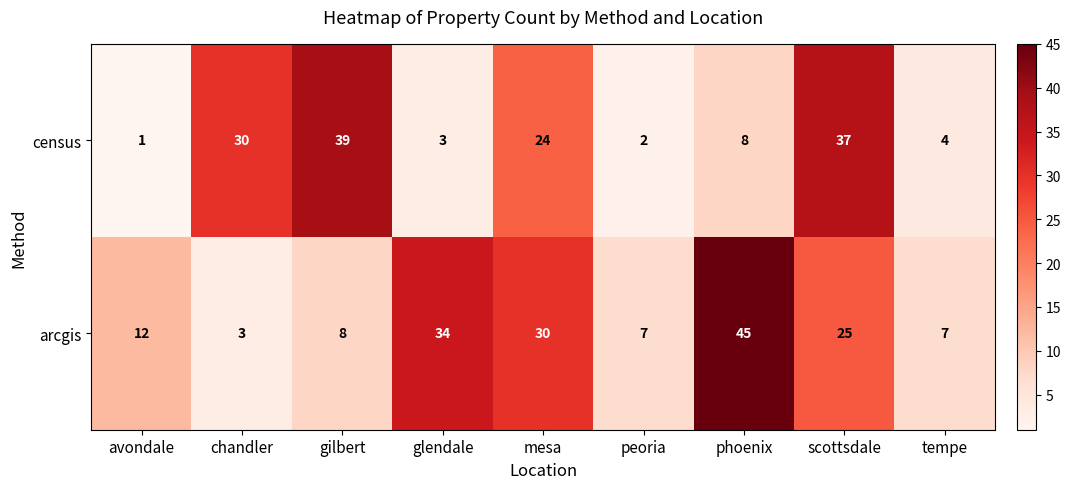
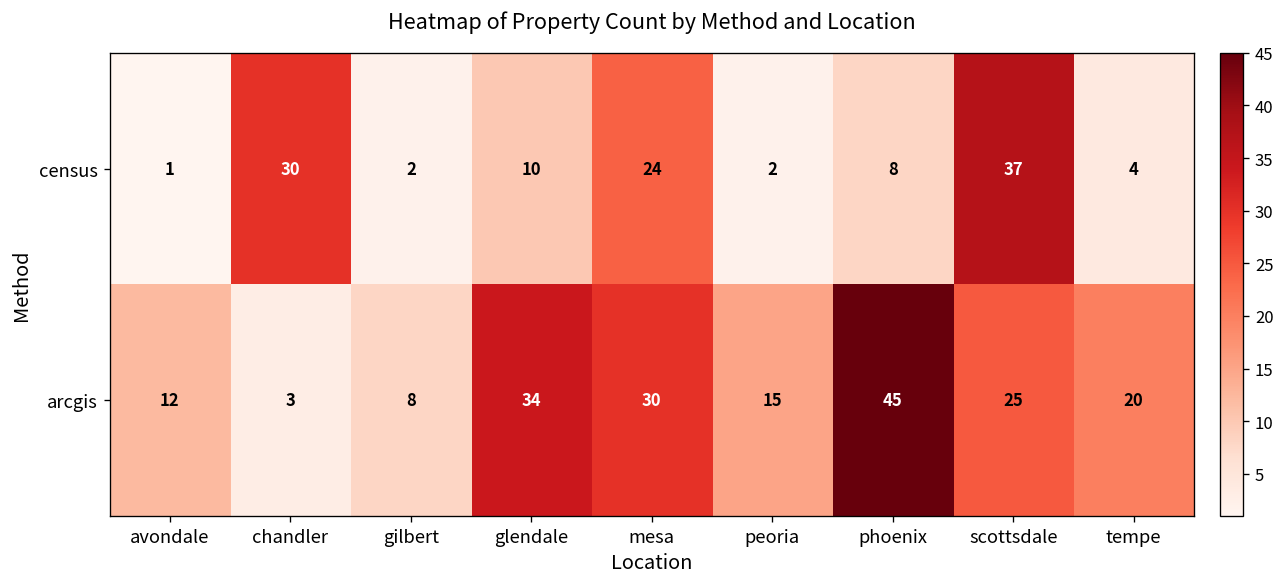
census, gilbert: 39 -> 2
census, glendale: 3 -> 10
arcgis, peoria: 7 -> 15
arcgis, tempe: 7 -> 20
